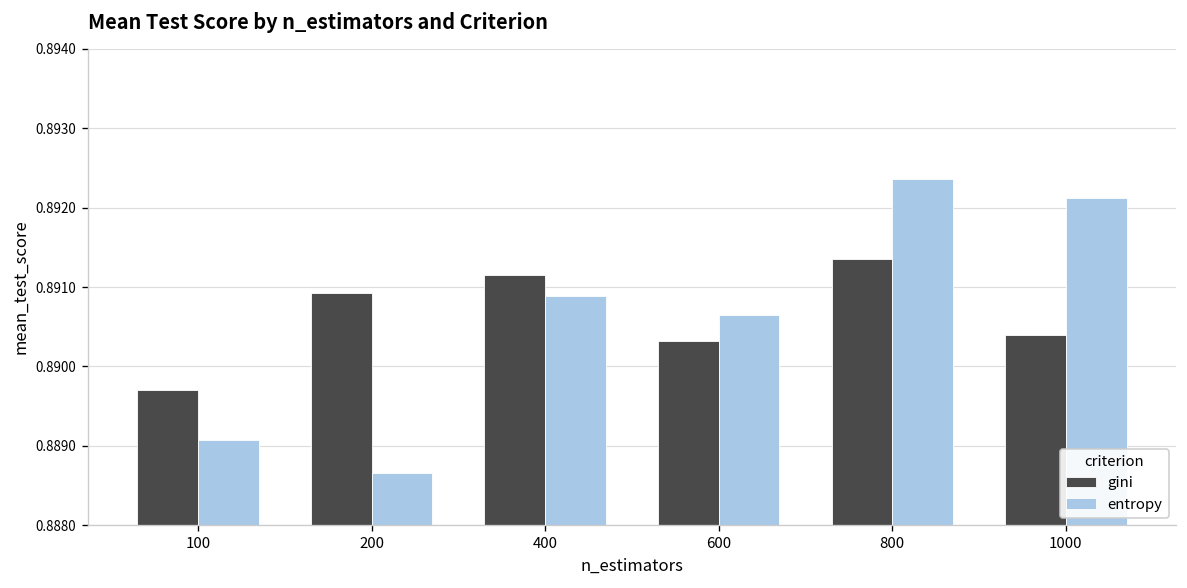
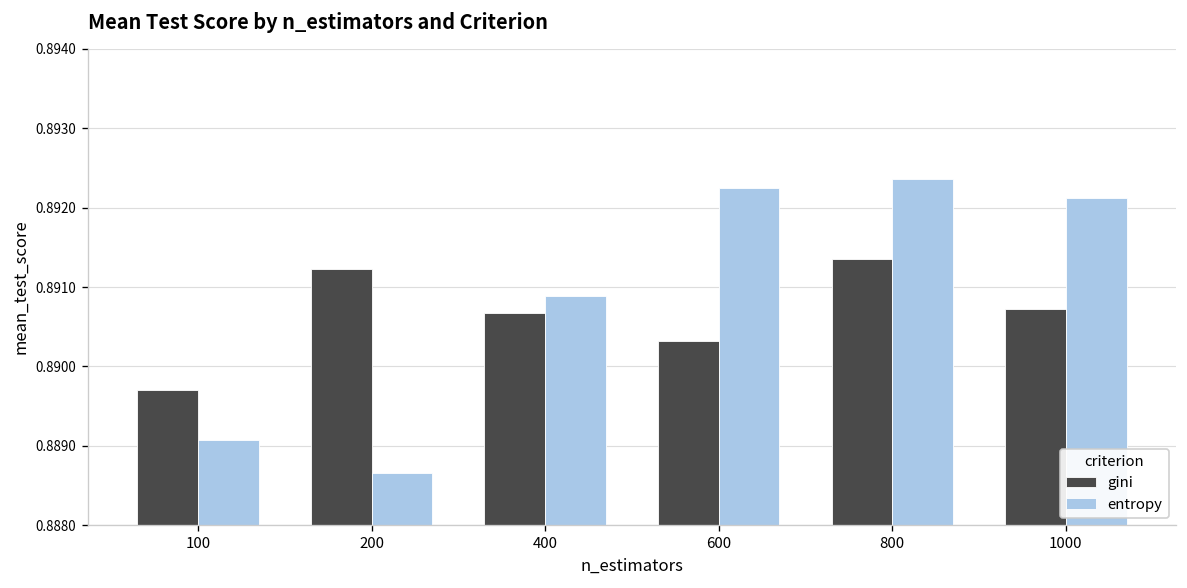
gini, 200: 0.8909 -> 0.8912
gini, 400: 0.8911 -> 0.8907
entropy, 600: 0.8906 -> 0.8923
gini, 1000: 0.8904 -> 0.8907
